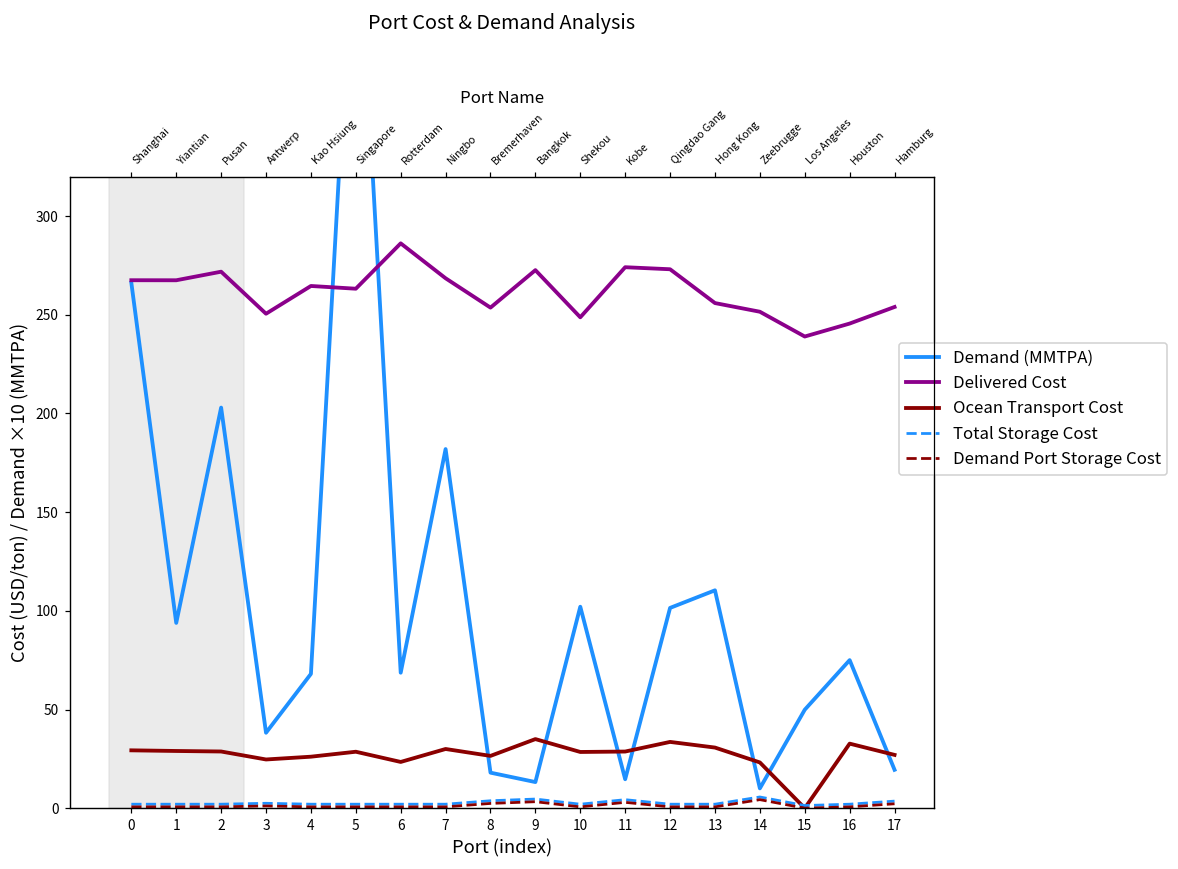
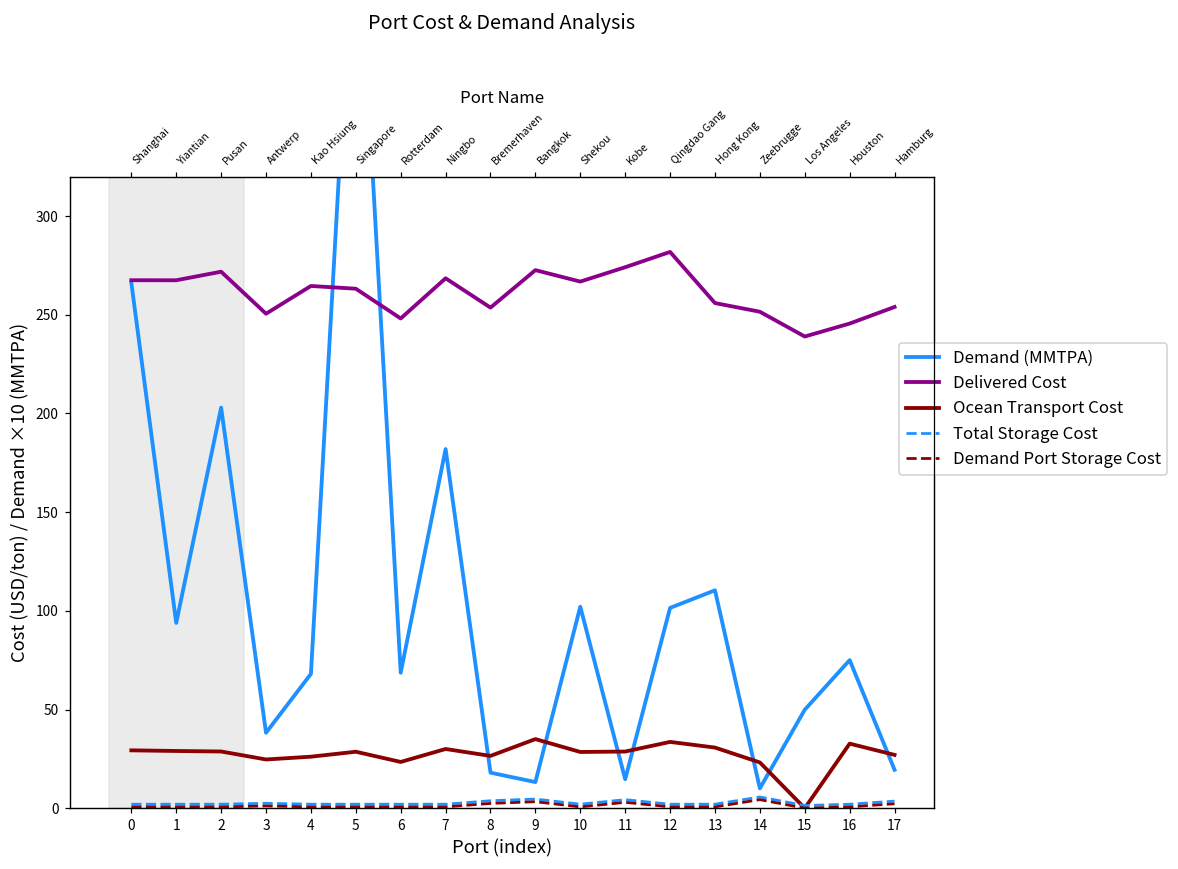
Delivered Cost, 6: 286 -> 248
Delivered Cost, 10: 249 -> 267
Delivered Cost, 12: 273 -> 282
